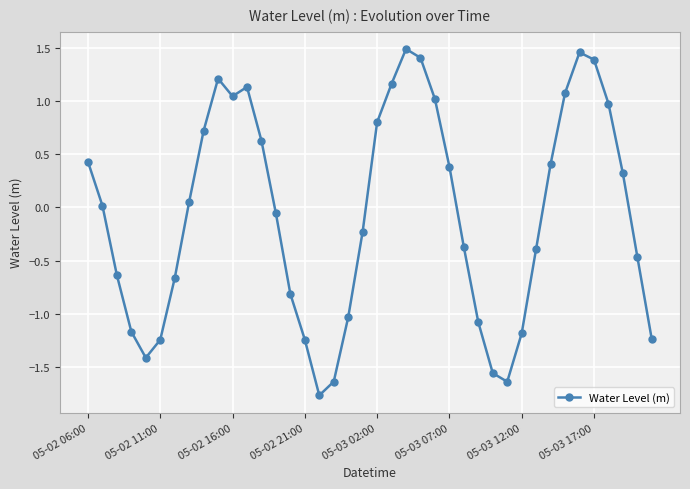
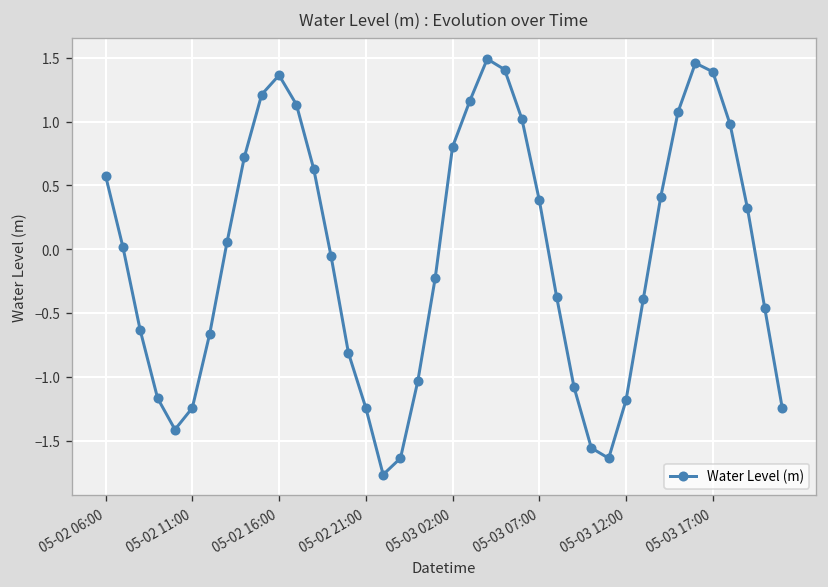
05-02 06:00: 0.43 -> 0.58
05-02 16:00: 1.05 -> 1.36
